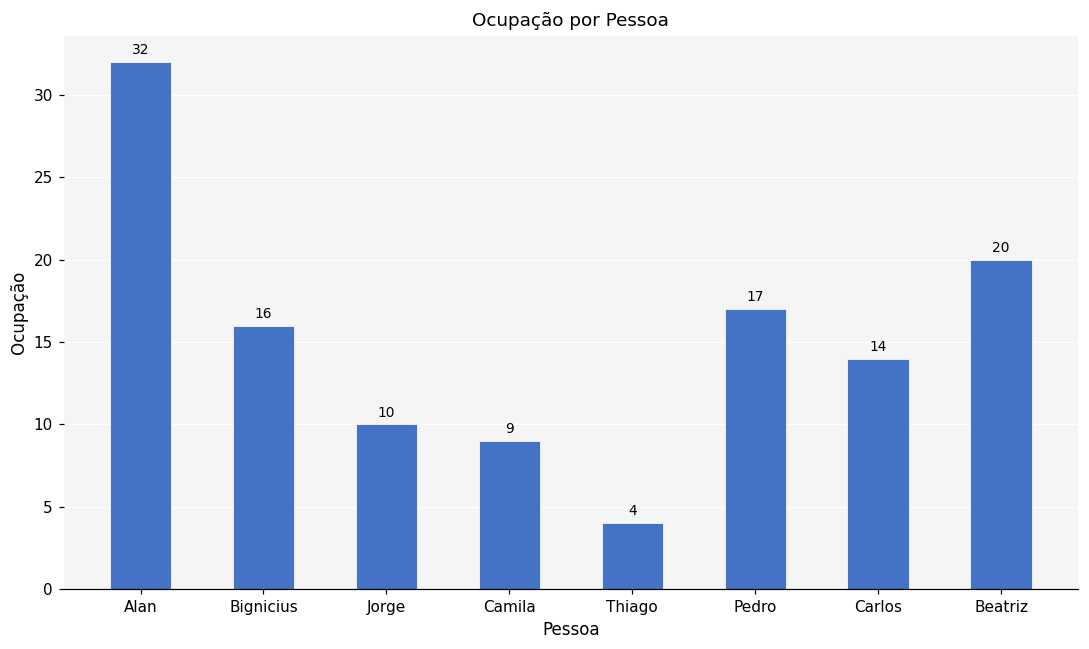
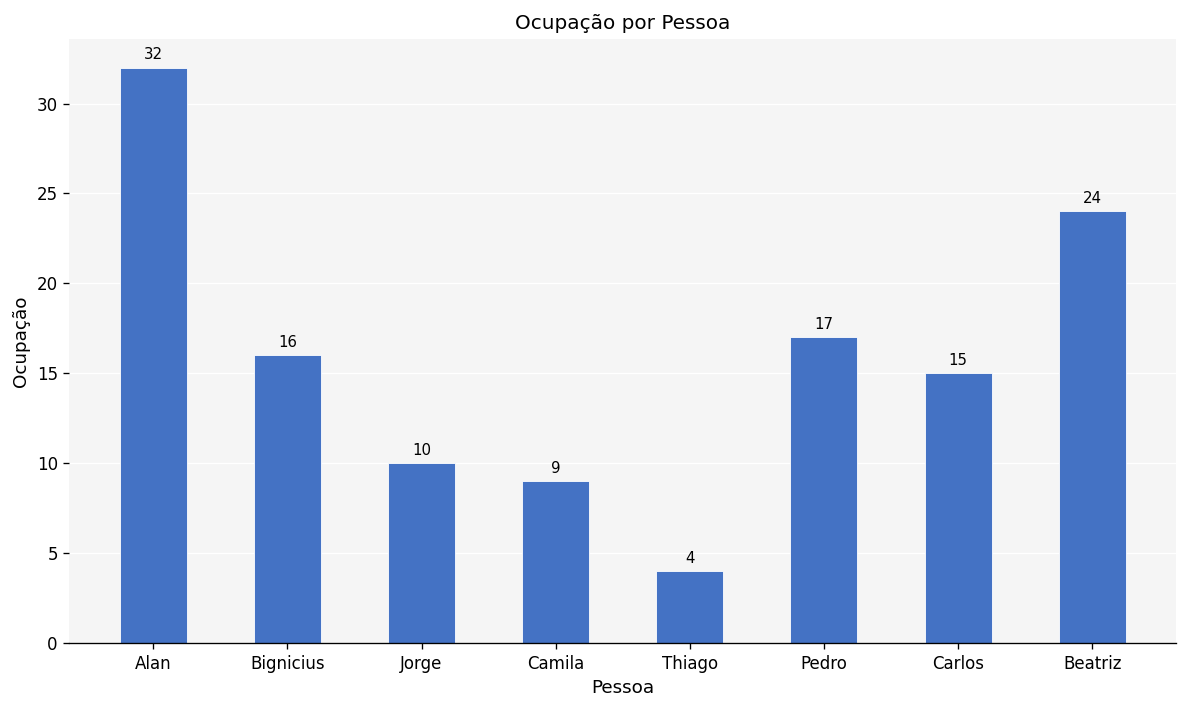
Carlos: 14 -> 15
Beatriz: 20 -> 24
